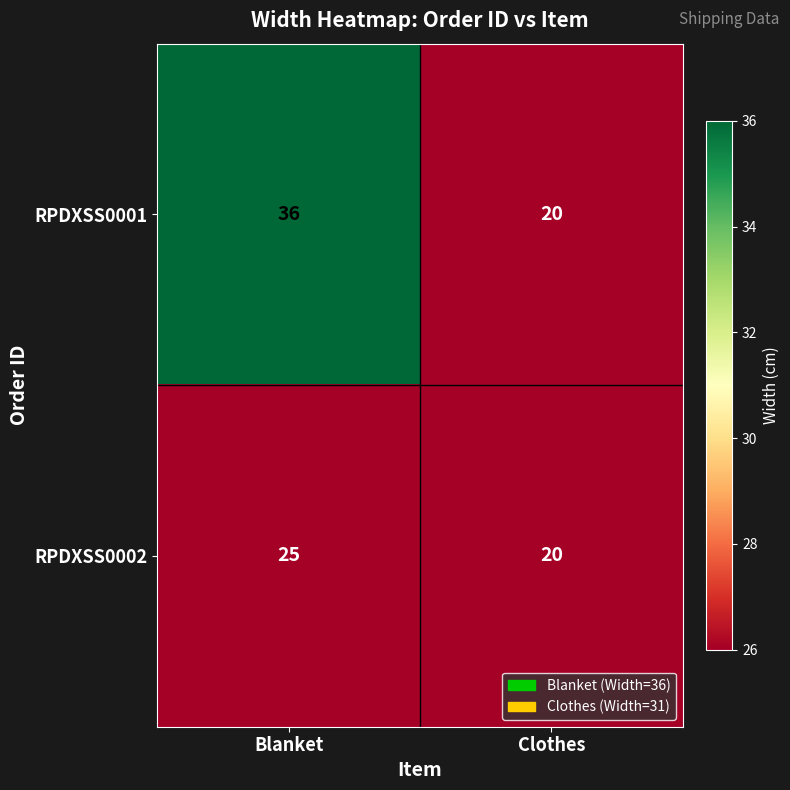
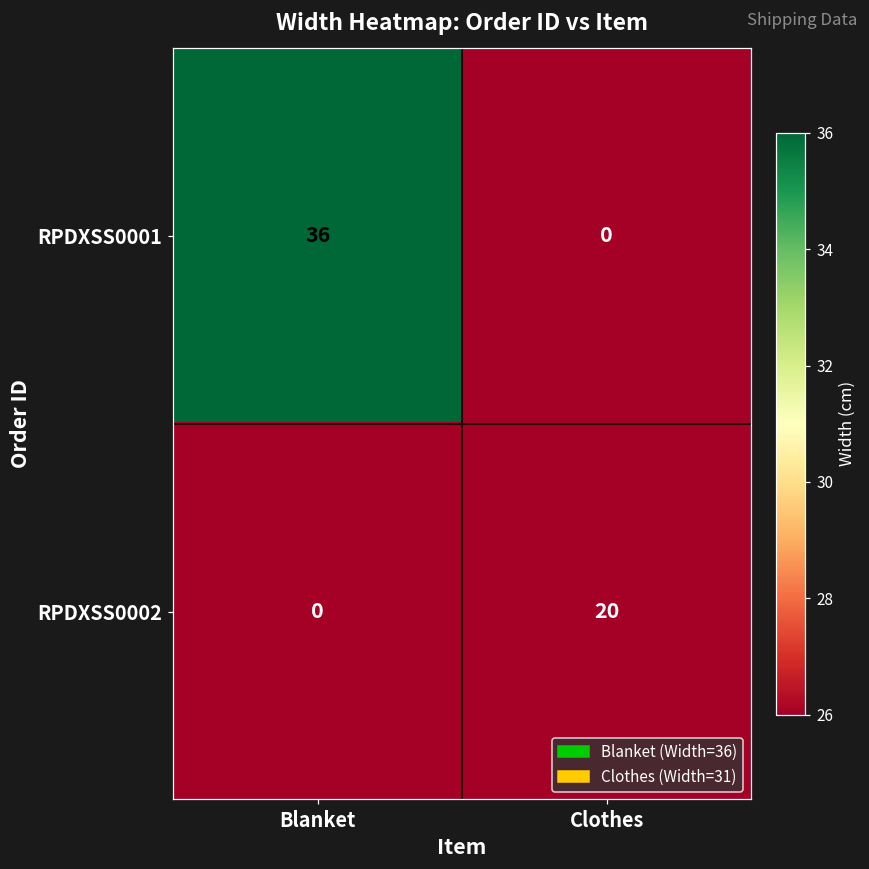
RPDXSS0001, Clothes: 20 -> 0
RPDXSS0002, Blanket: 25 -> 0
